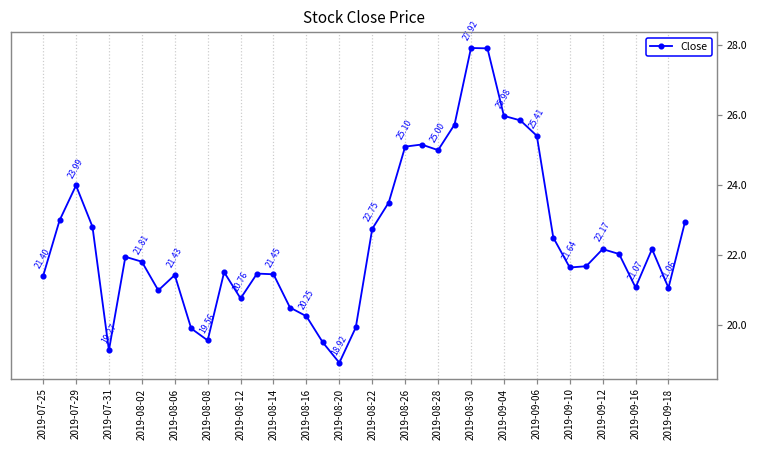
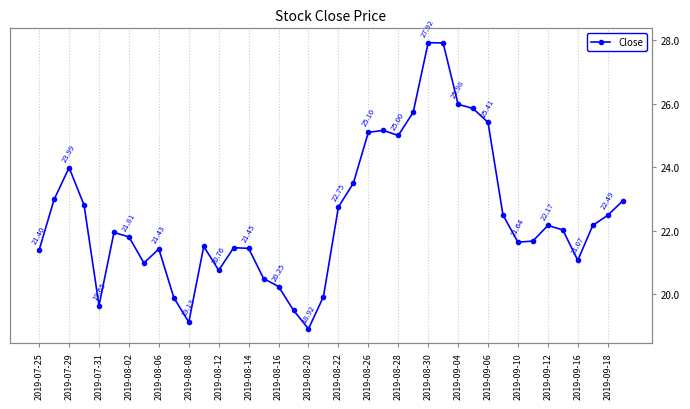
2019-07-31: 19.27 -> 19.65
2019-08-08: 19.56 -> 19.13
2019-09-18: 21.06 -> 22.49
